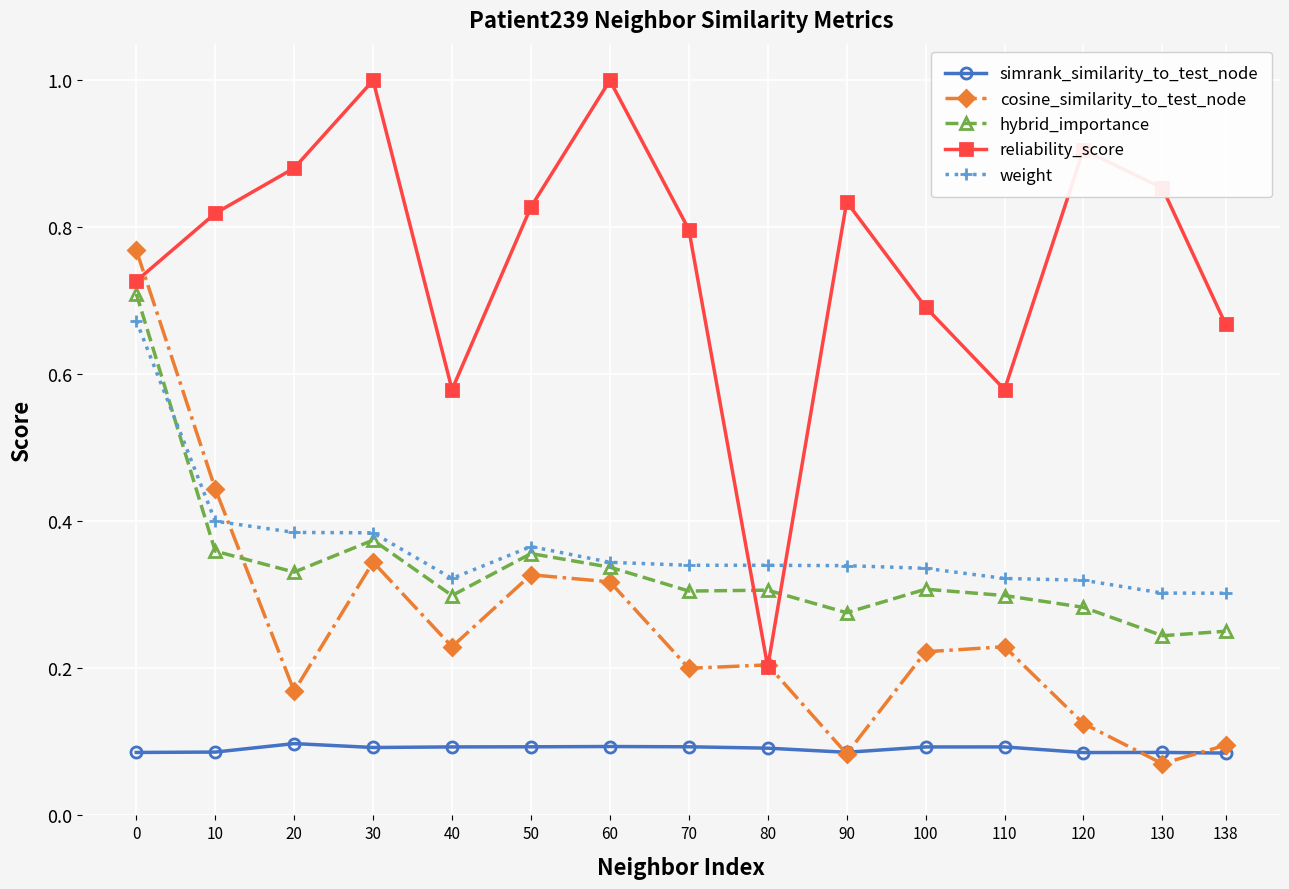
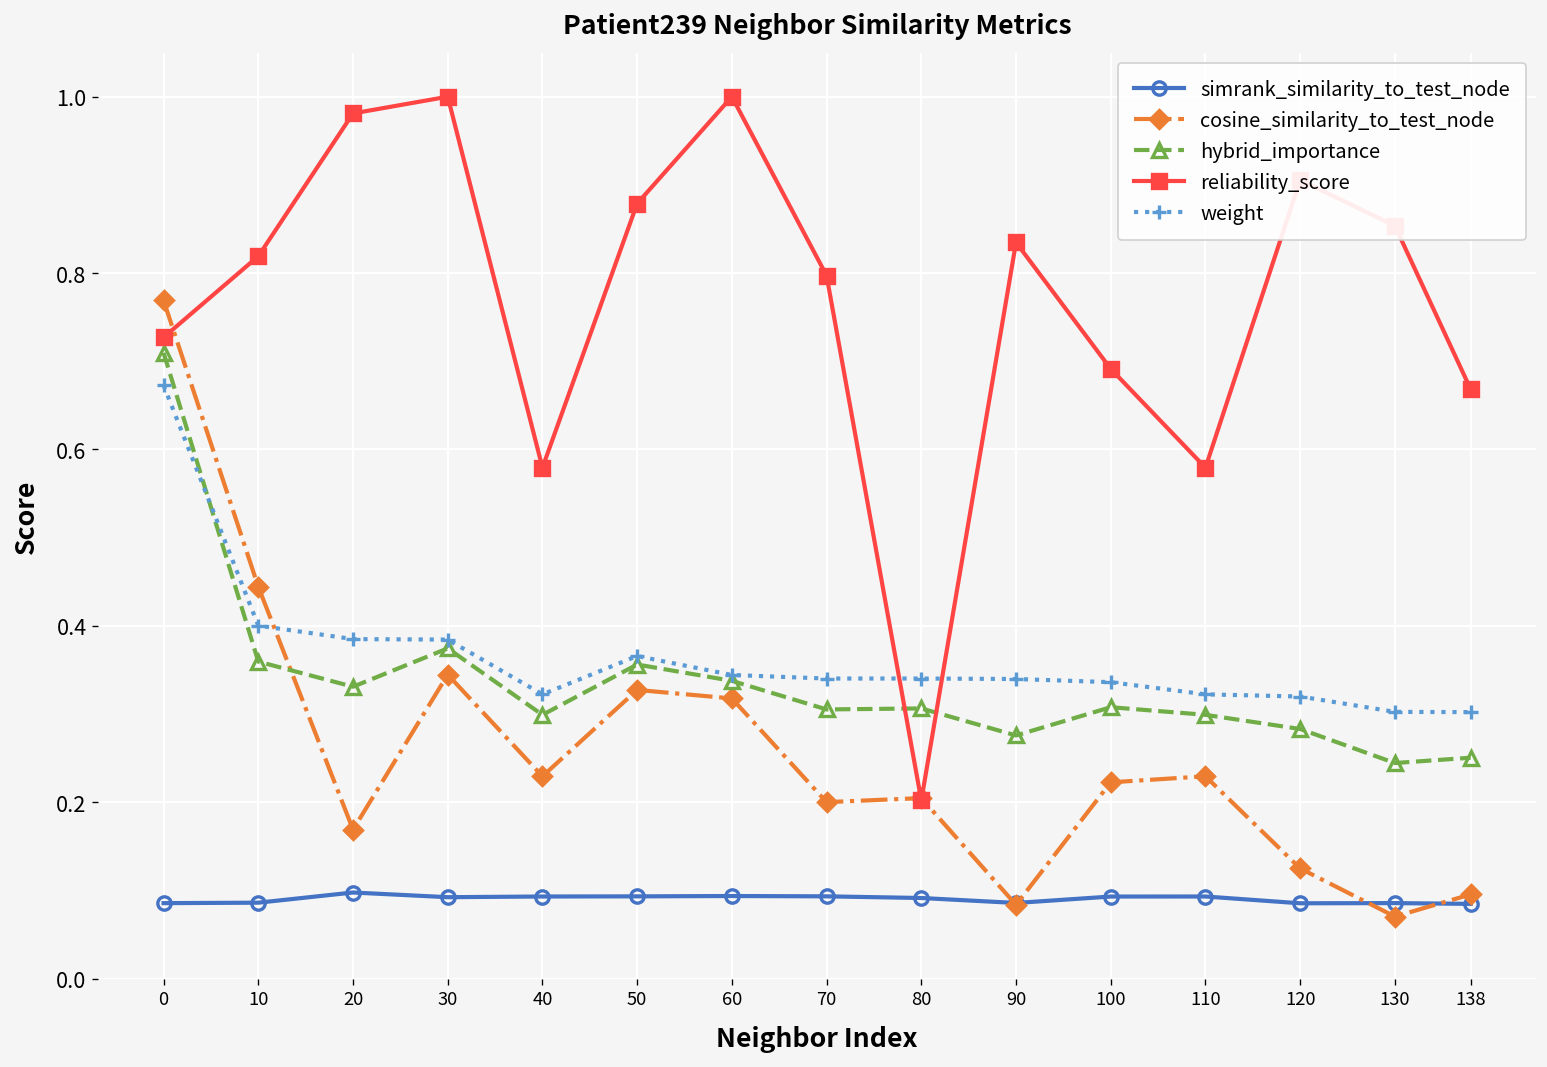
reliability_score, 20: 0.88 -> 0.98
reliability_score, 50: 0.83 -> 0.88
